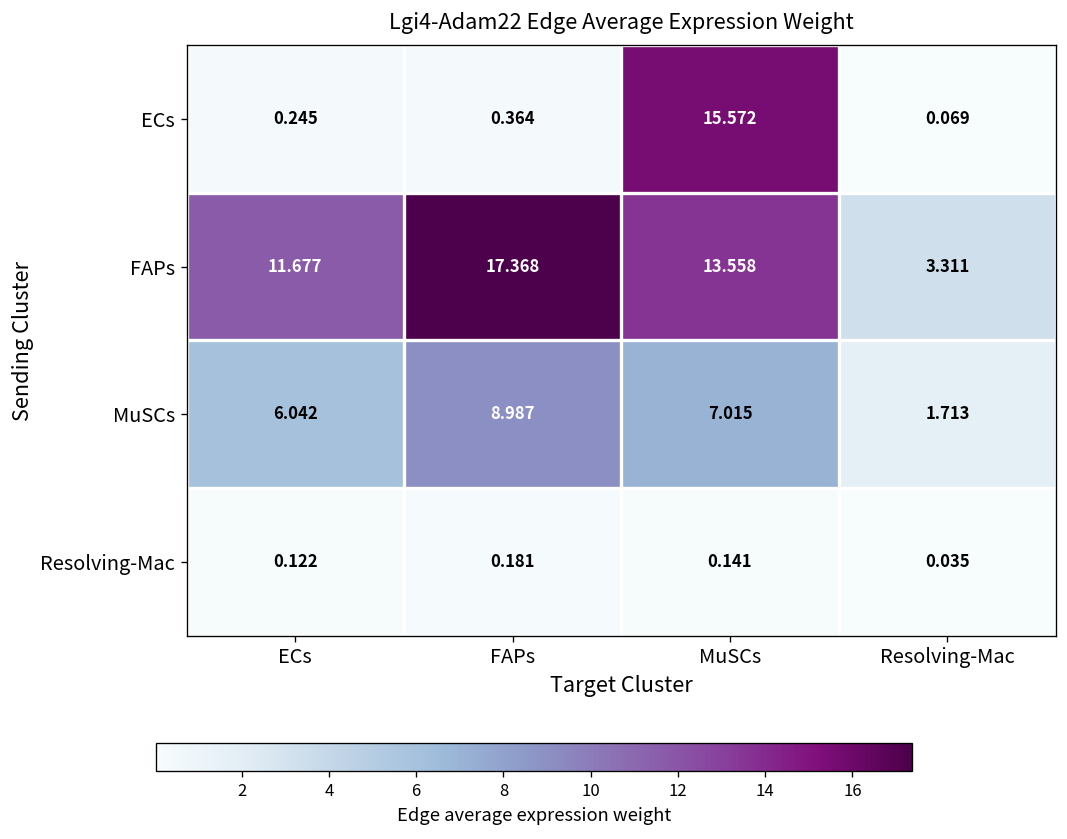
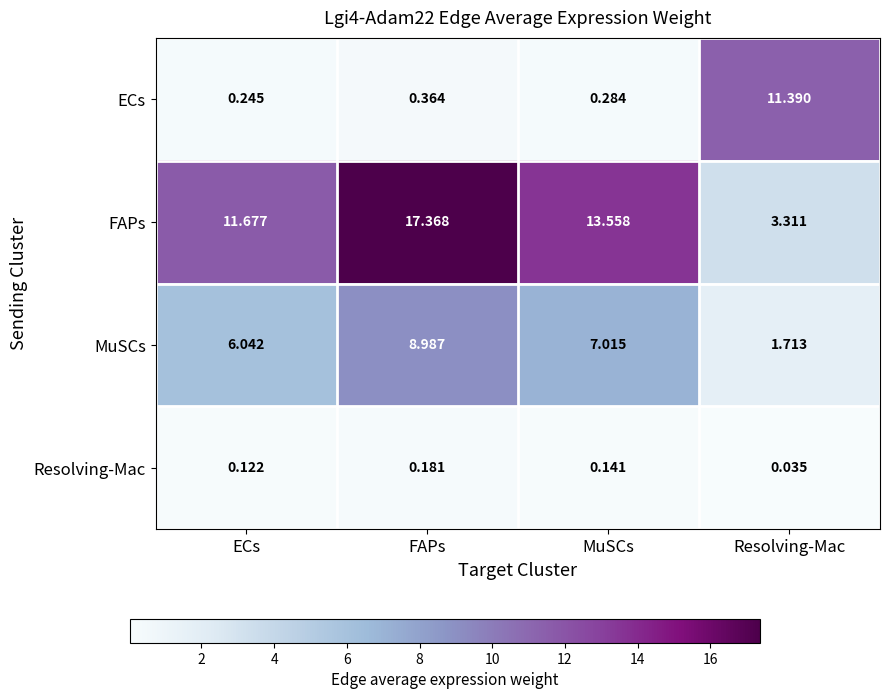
ECs, MuSCs: 15.572 -> 0.284
ECs, Resolving-Mac: 0.069 -> 11.390
